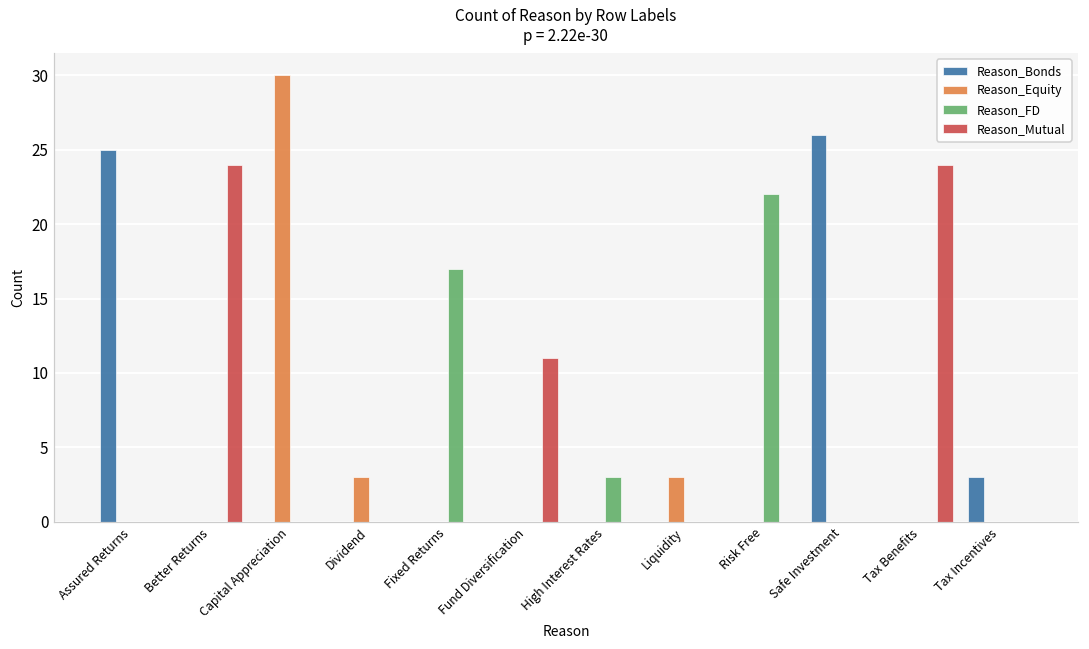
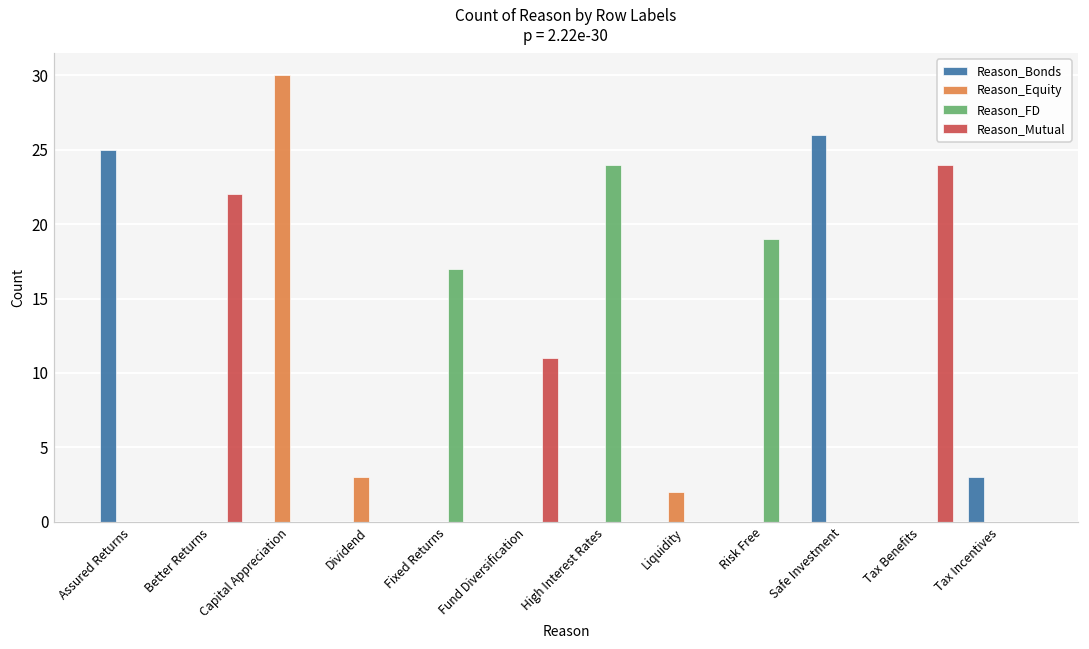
Reason_Mutual, Better Returns: 24 -> 22
Reason_FD, High Interest Rates: 3 -> 24
Reason_Equity, Liquidity: 3 -> 2
Reason_FD, Risk Free: 22 -> 19
